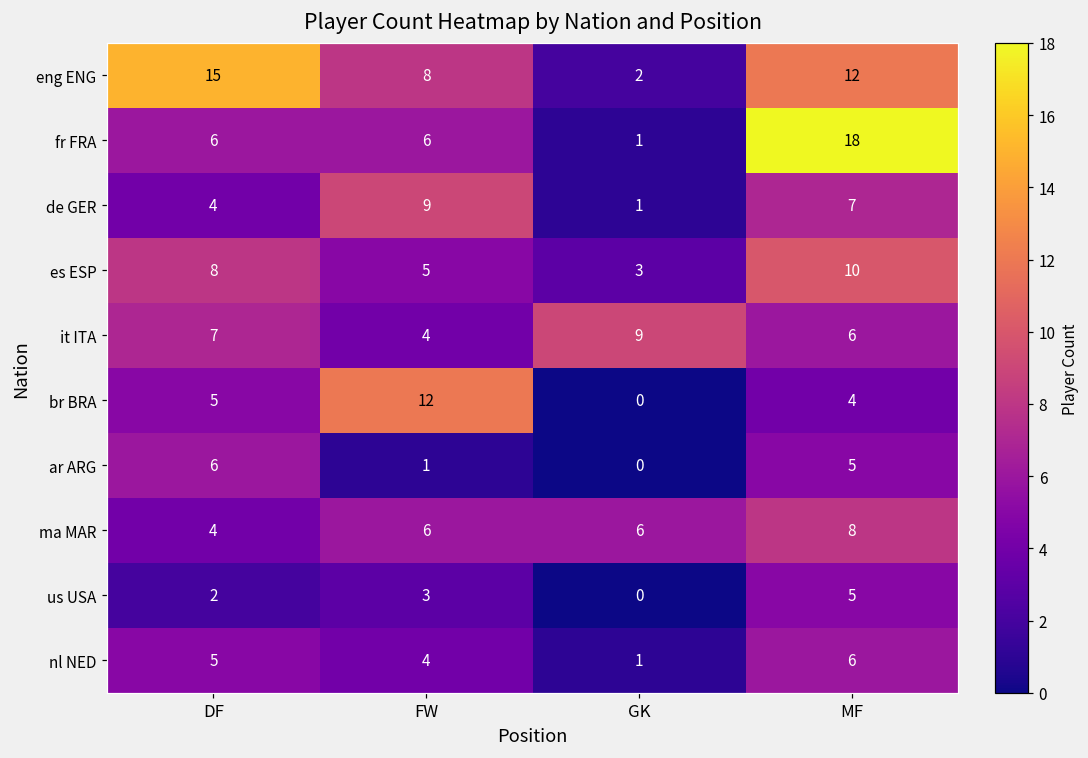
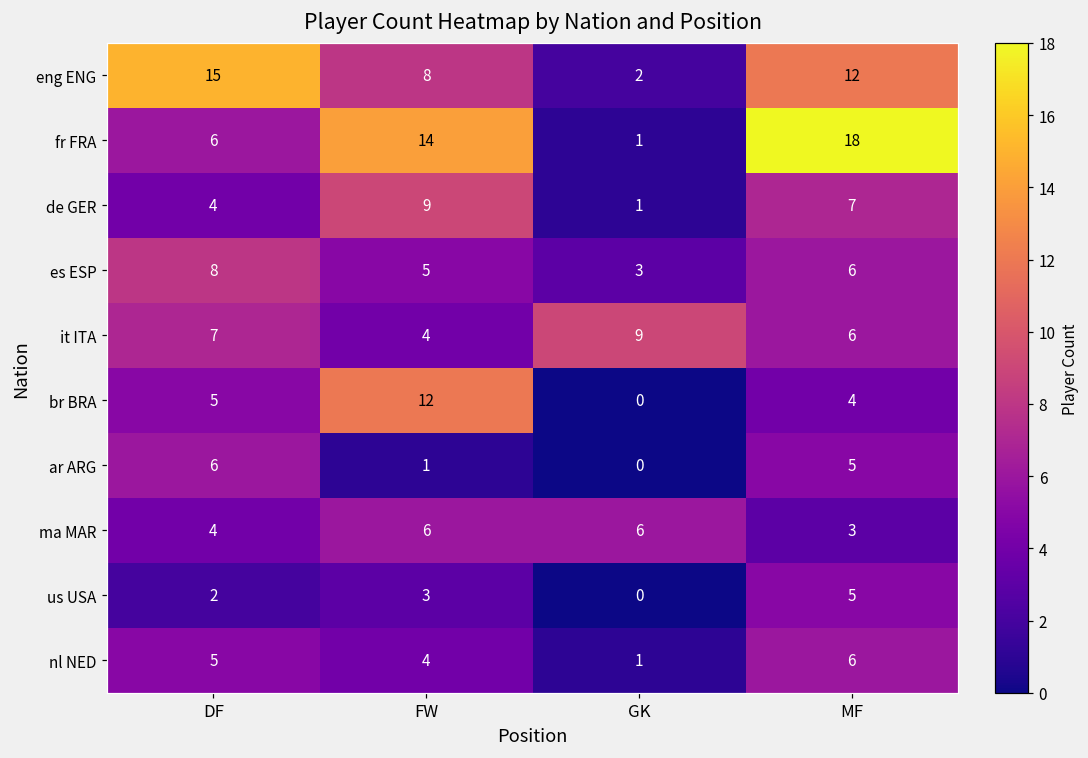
fr FRA, FW: 6 -> 14
es ESP, MF: 10 -> 6
ma MAR, MF: 8 -> 3
